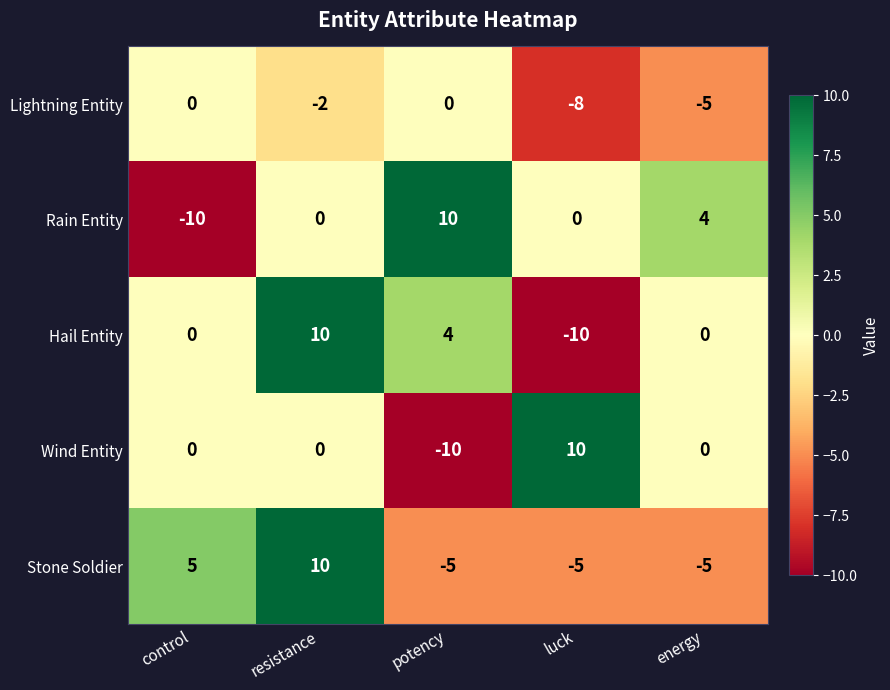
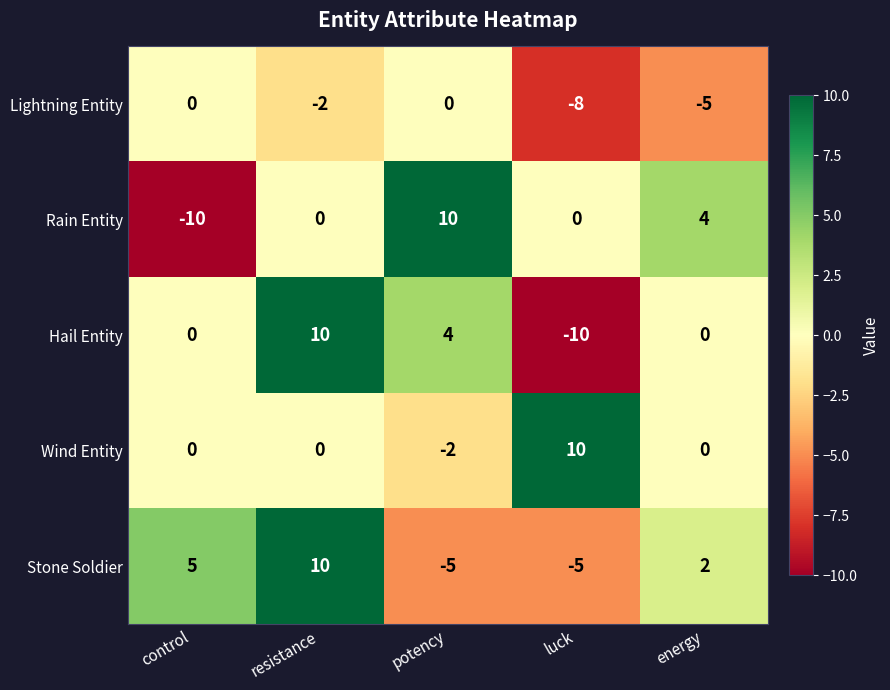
Wind Entity, potency: -10 -> -2
Stone Soldier, energy: -5 -> 2
